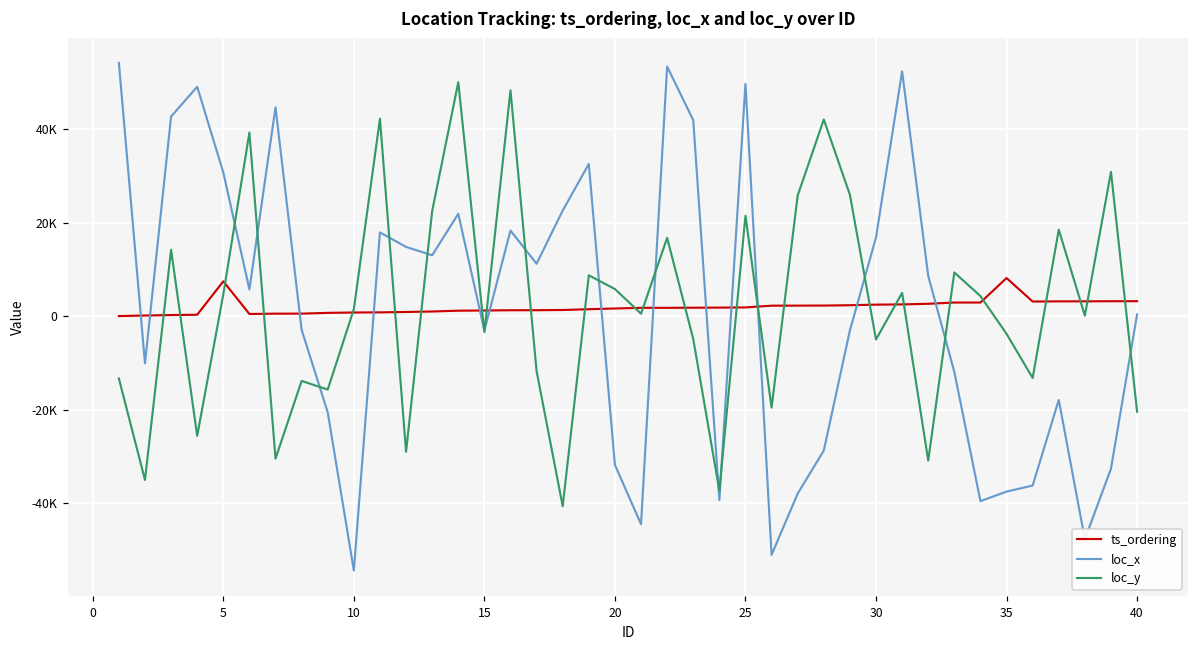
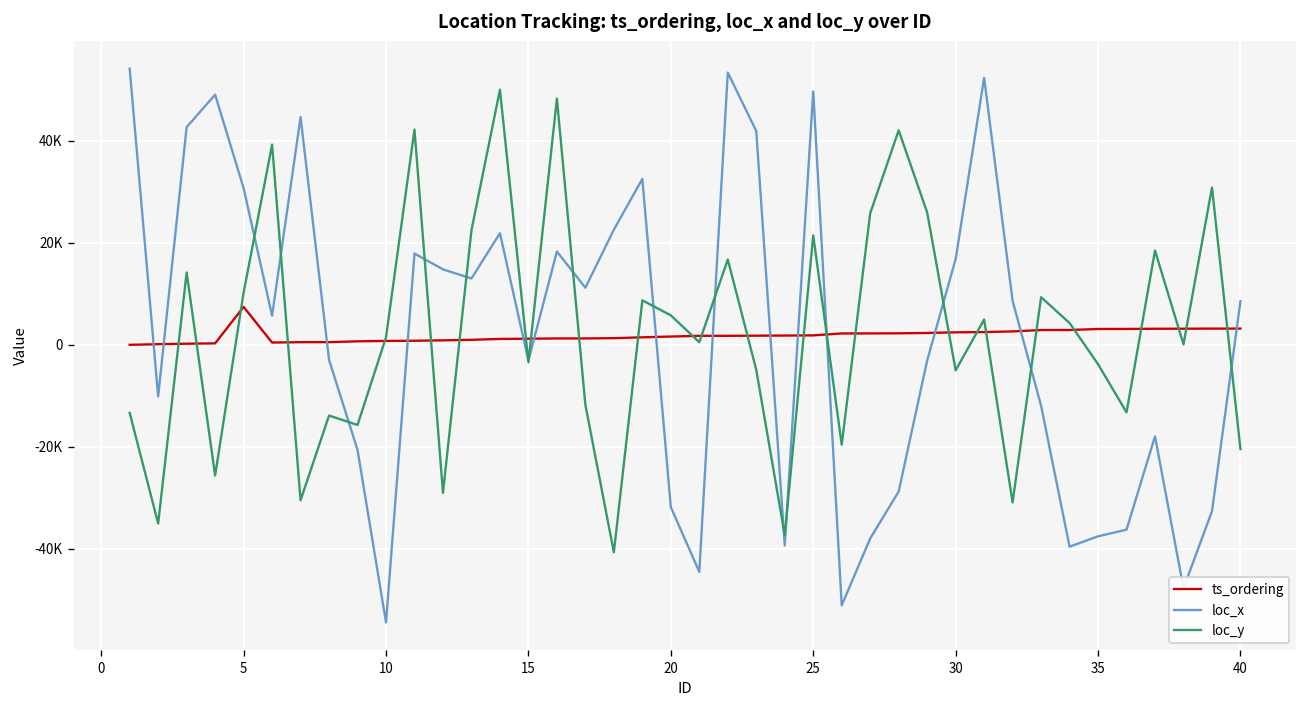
loc_y, 5: 5000 -> 10000
ts_ordering, 35: 8000 -> 3000
loc_x, 40: 0 -> 9000
